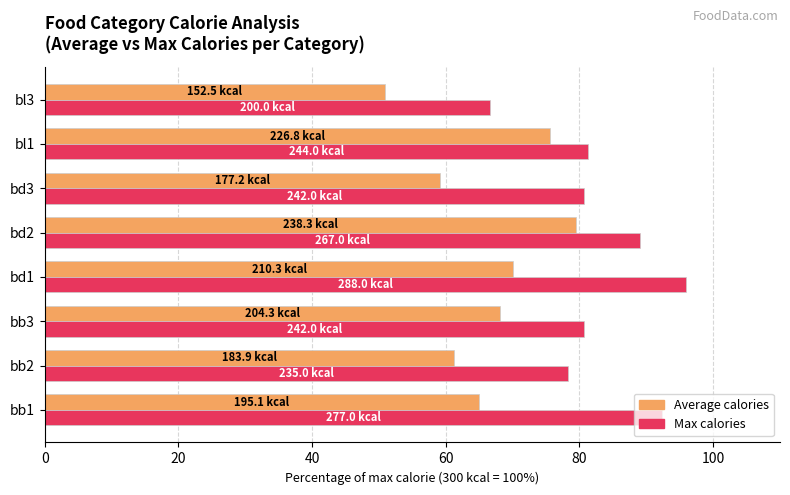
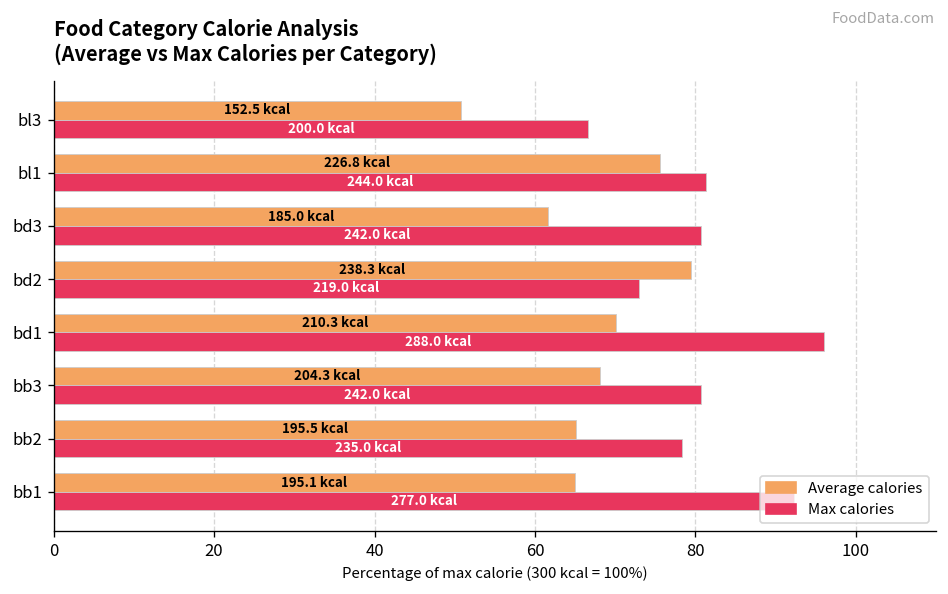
Average calories, bd3: 177.2 -> 185.0
Max calories, bd2: 267.0 -> 219.0
Average calories, bb2: 183.9 -> 195.5
